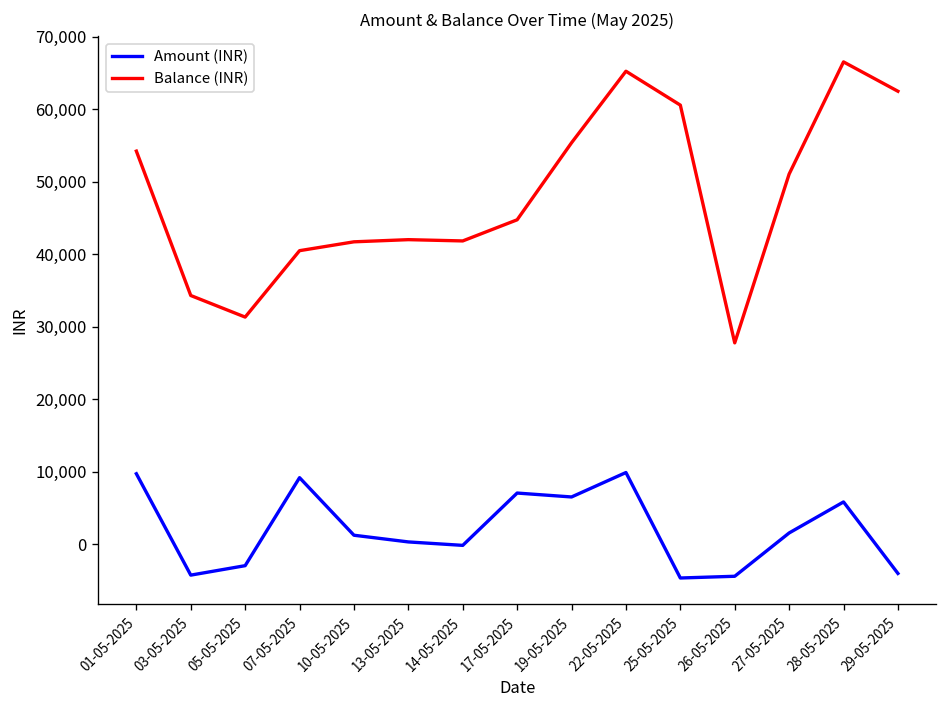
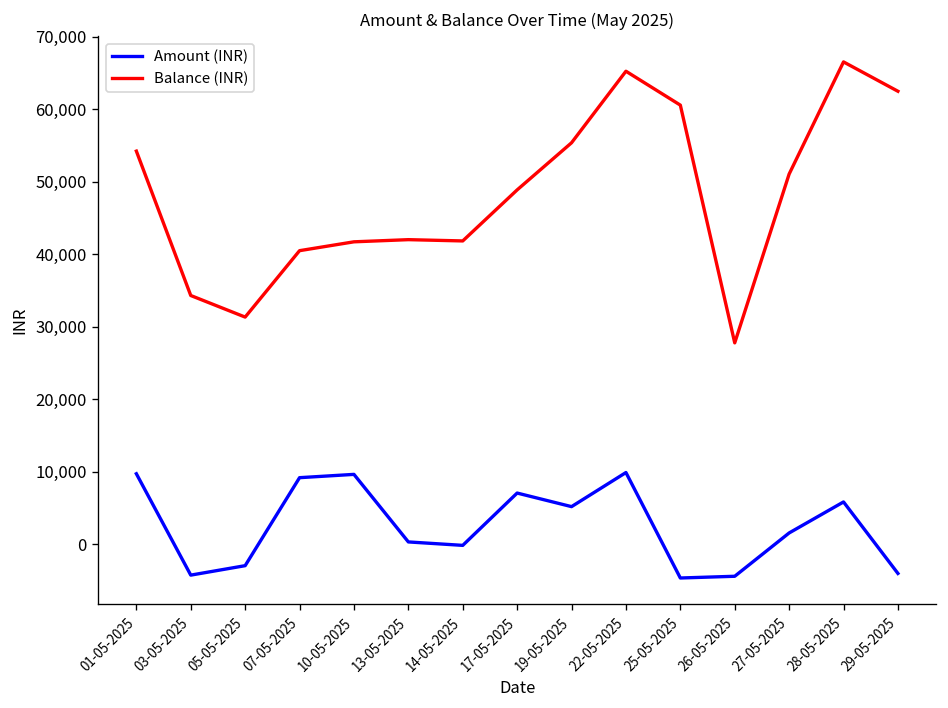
Amount (INR), 10-05-2025: 1,000 -> 10,000
Balance (INR), 17-05-2025: 45,000 -> 49,000
Amount (INR), 19-05-2025: 6,000 -> 5,000
